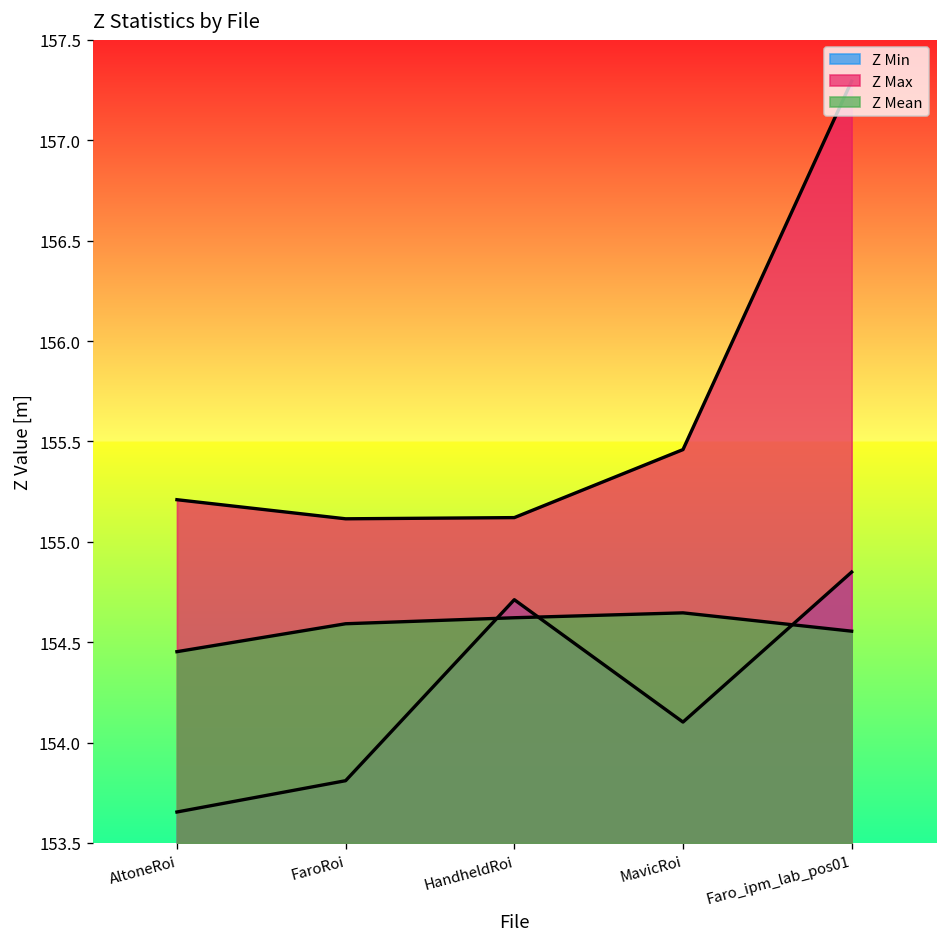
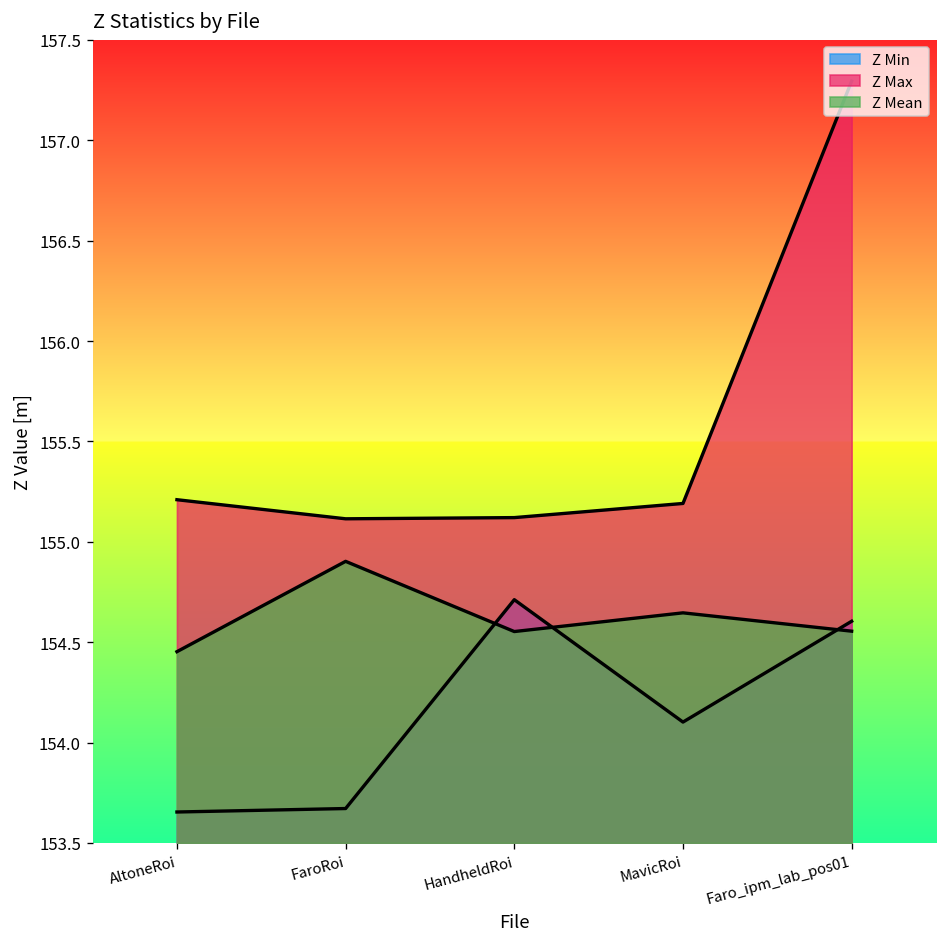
Z Min, FaroRoi: 153.81 -> 153.67
Z Mean, FaroRoi: 154.59 -> 154.90
Z Mean, HandheldRoi: 154.62 -> 154.55
Z Max, MavicRoi: 155.46 -> 155.19
Z Min, Faro_ipm_lab_pos01: 154.85 -> 154.60
